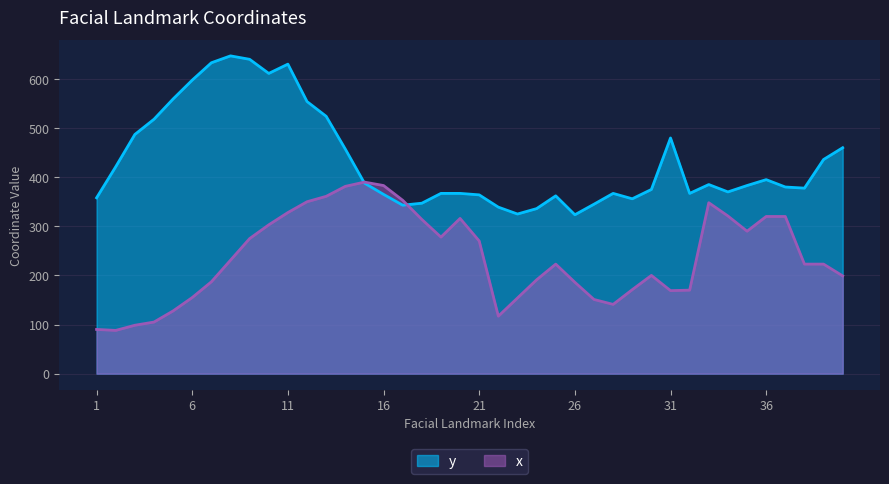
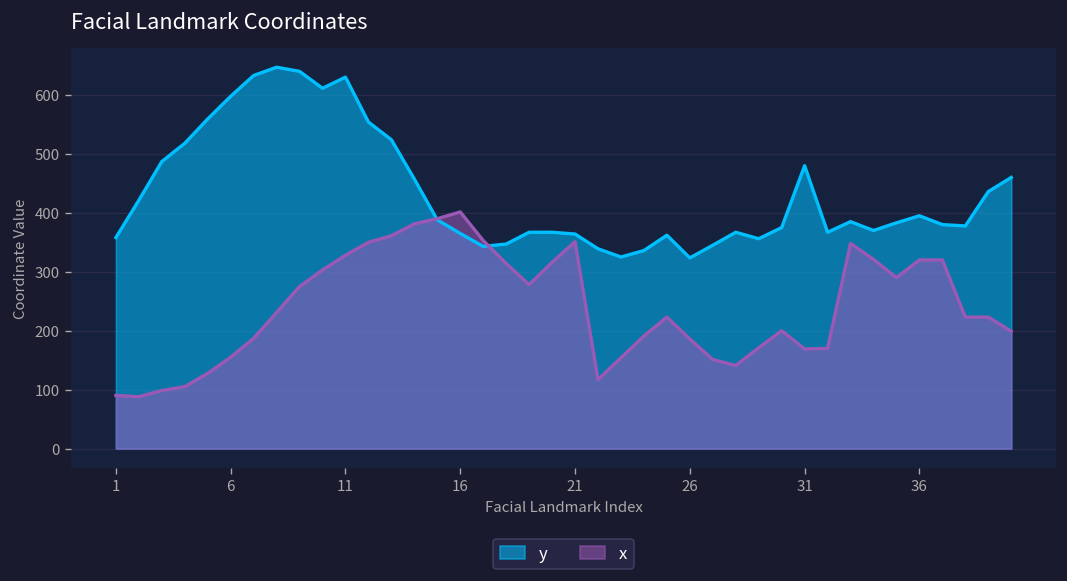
x, 16: 380 -> 400
x, 21: 270 -> 350
